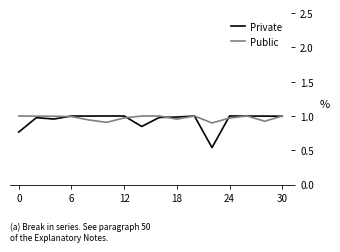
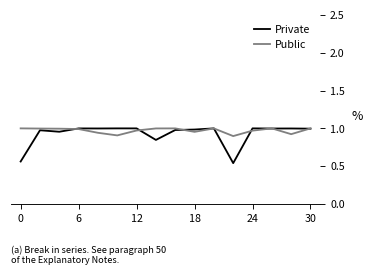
Private, 0: 0.8 -> 0.6
